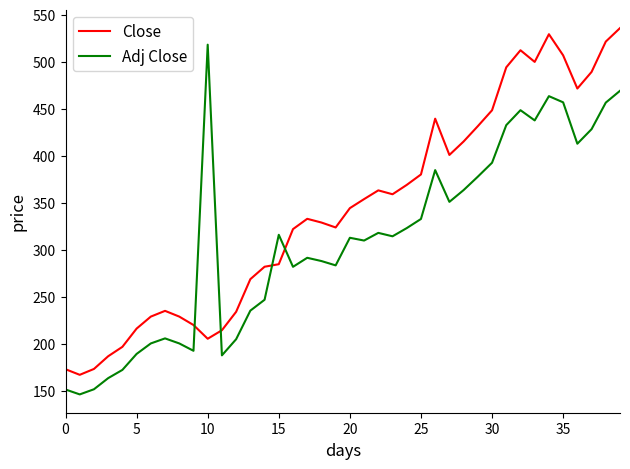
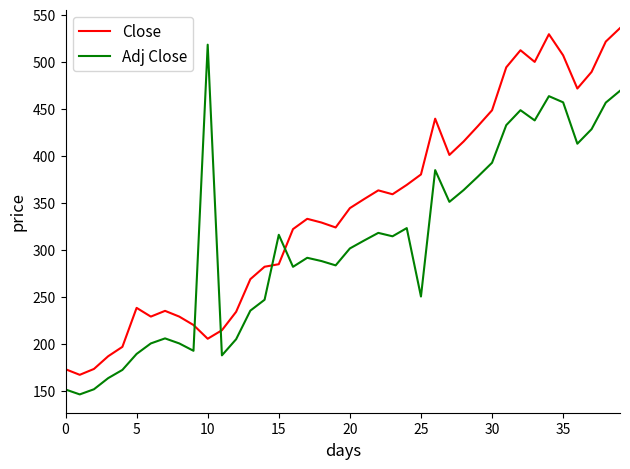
Close, 5: 220 -> 240
Adj Close, 20: 310 -> 300
Adj Close, 25: 330 -> 250
